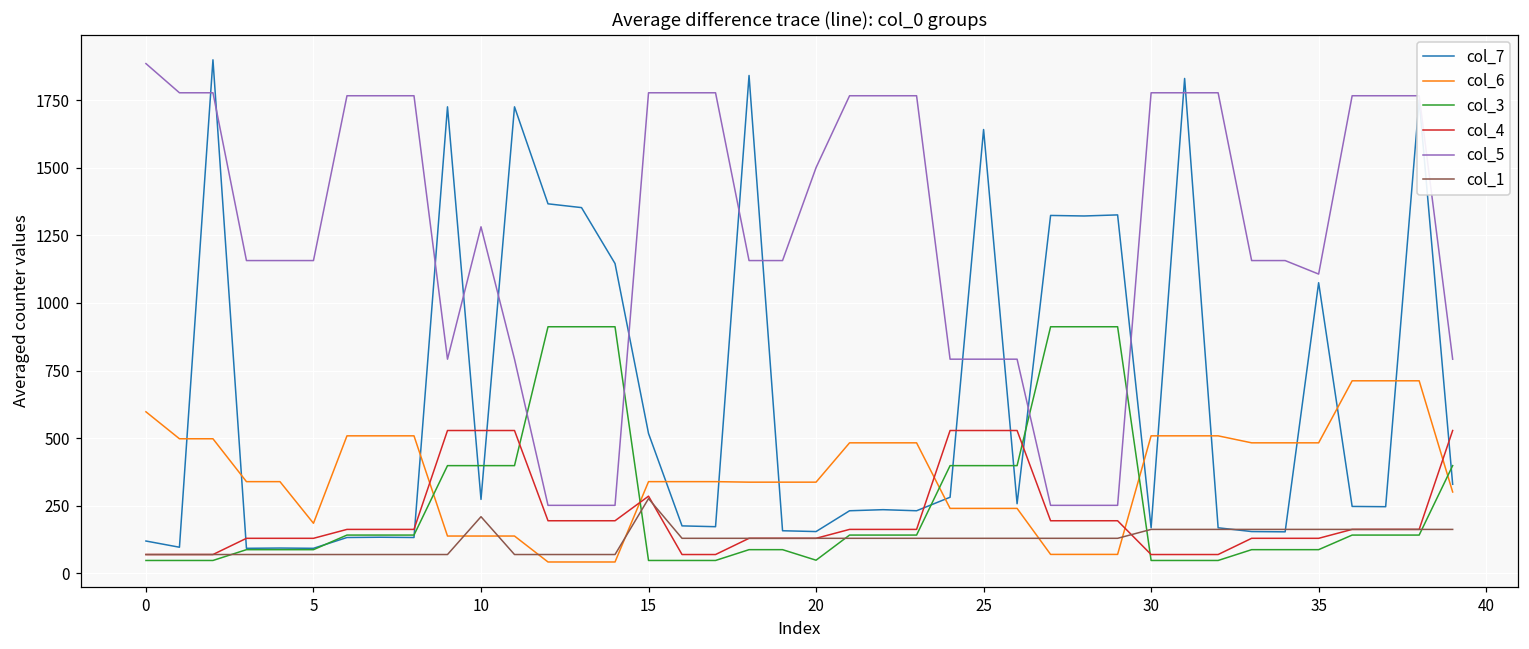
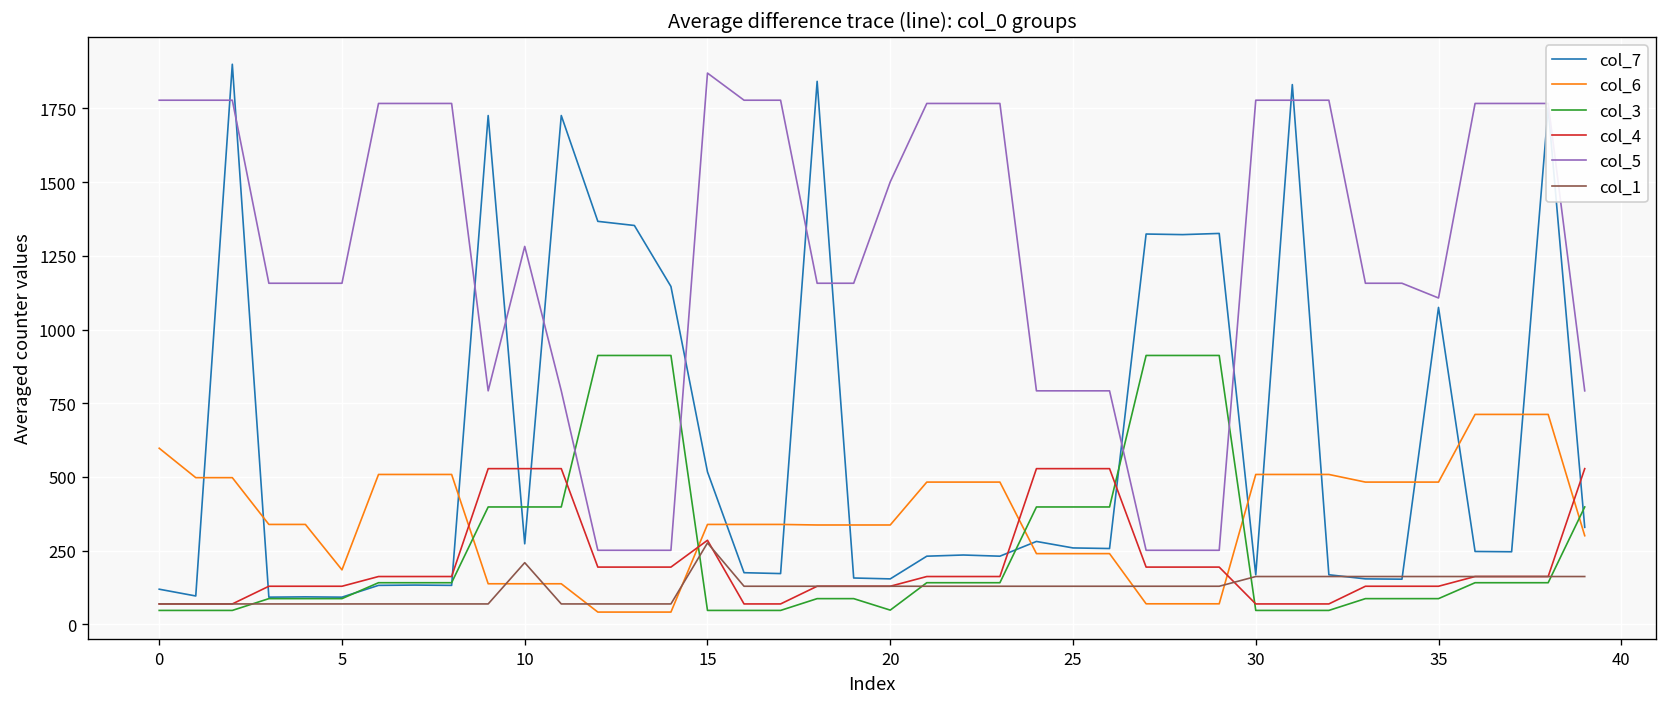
col_5, 0: 1890 -> 1780
col_5, 15: 1780 -> 1870
col_7, 25: 1640 -> 260
